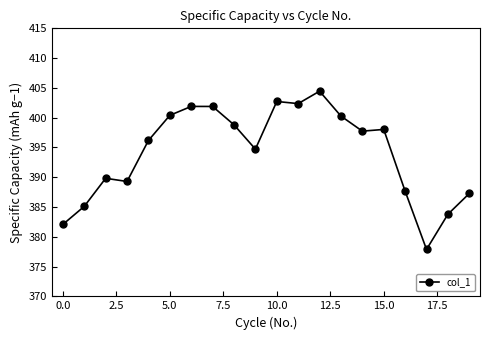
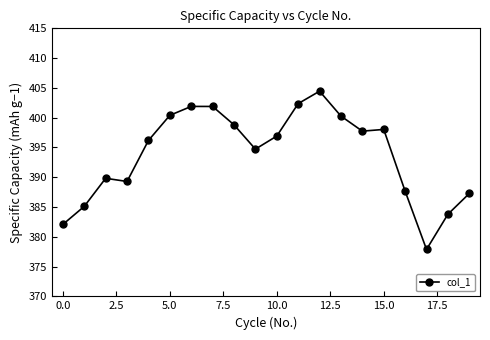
10.0: 403 -> 397
